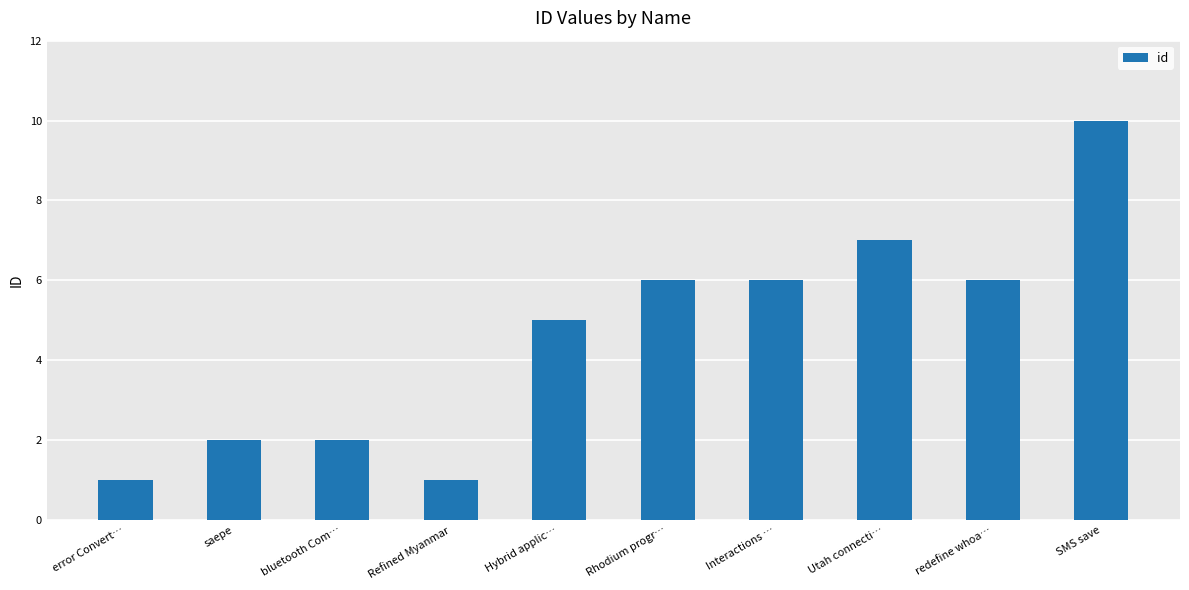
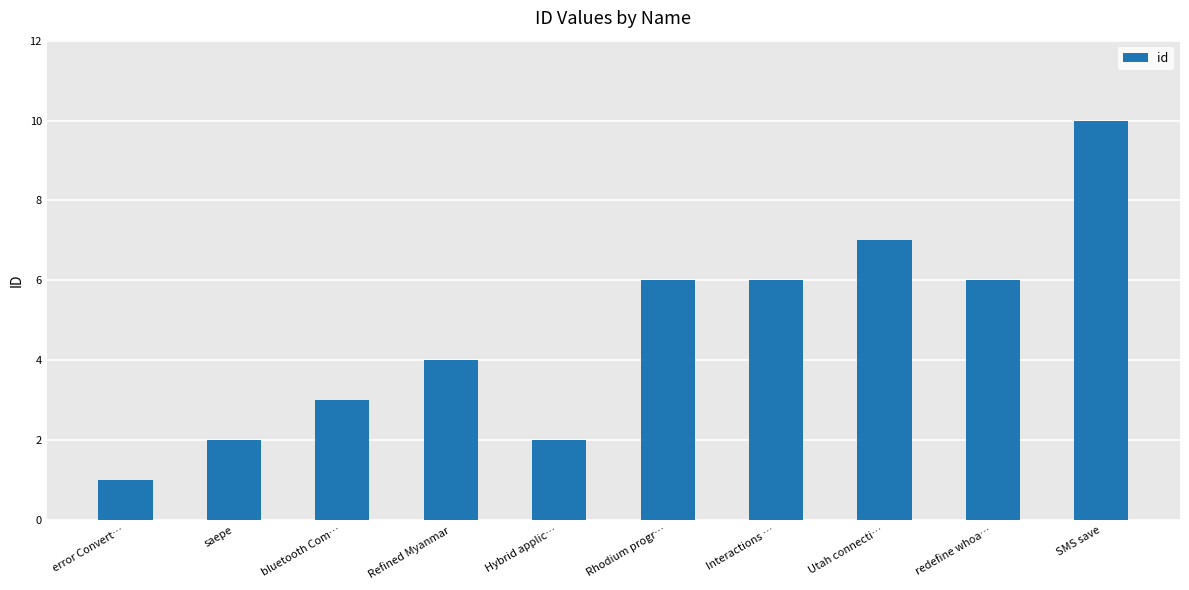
bluetooth Com…: 2 -> 3
Refined Myanmar: 1 -> 4
Hybrid applic…: 5 -> 2
